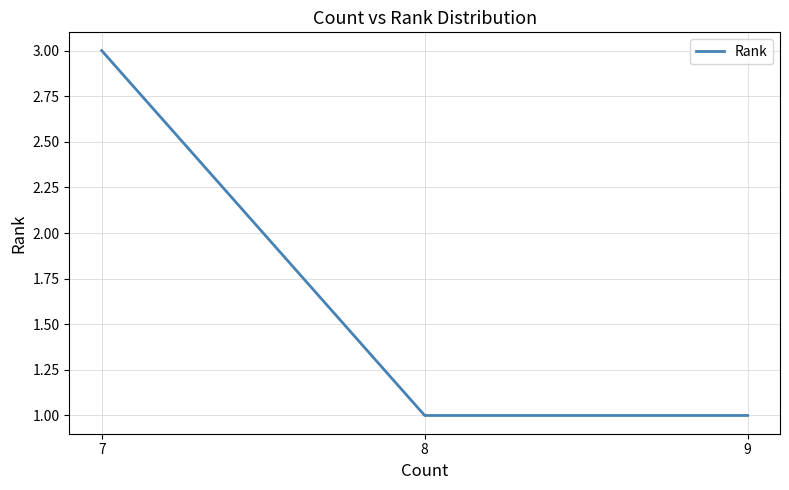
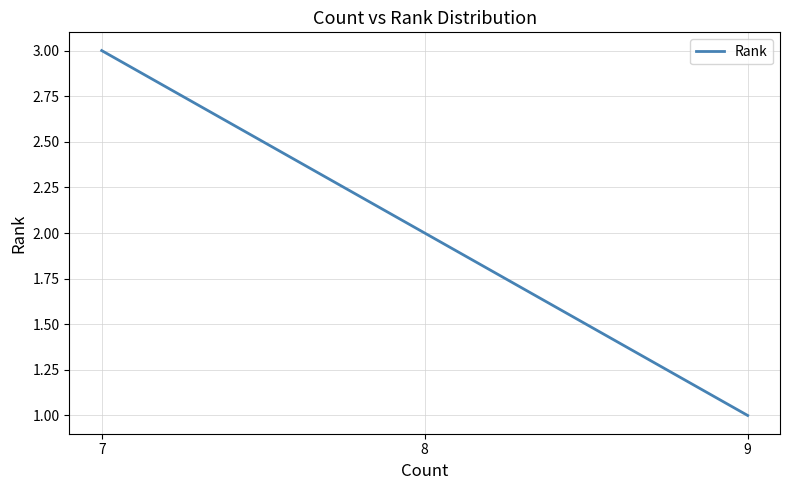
8: 1 -> 2
